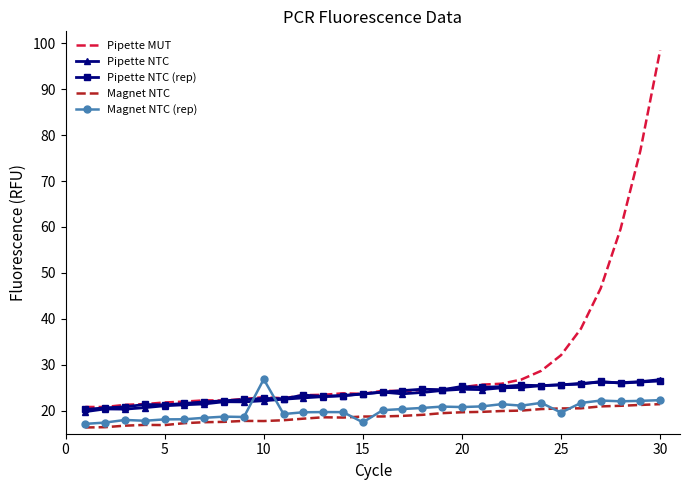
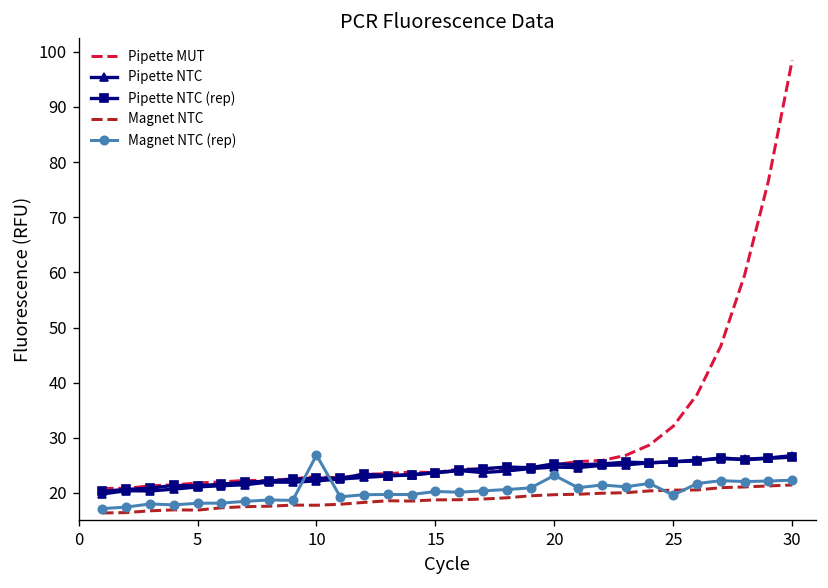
Magnet NTC (rep), 15: 17 -> 20
Magnet NTC (rep), 20: 21 -> 23
